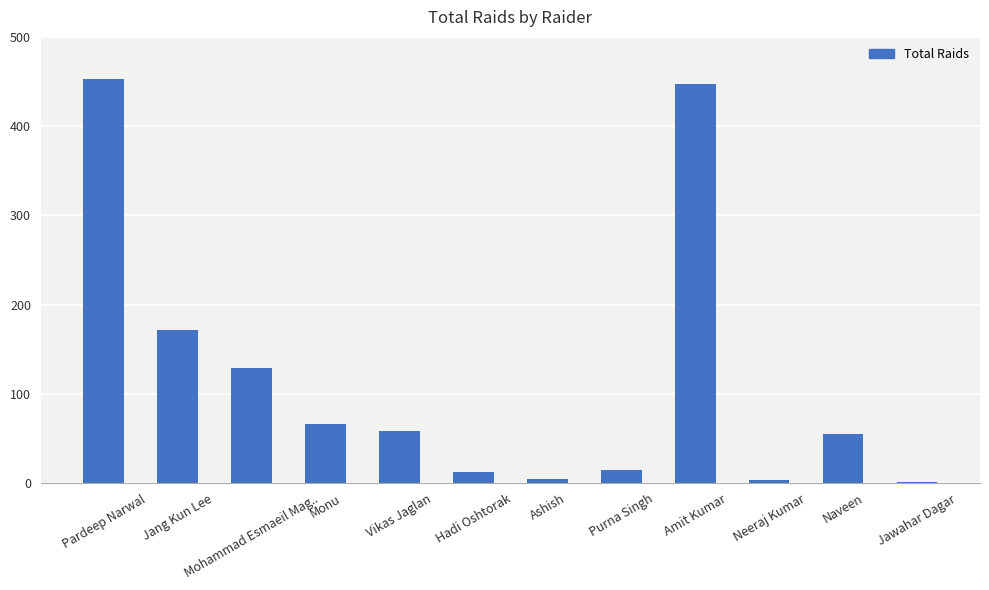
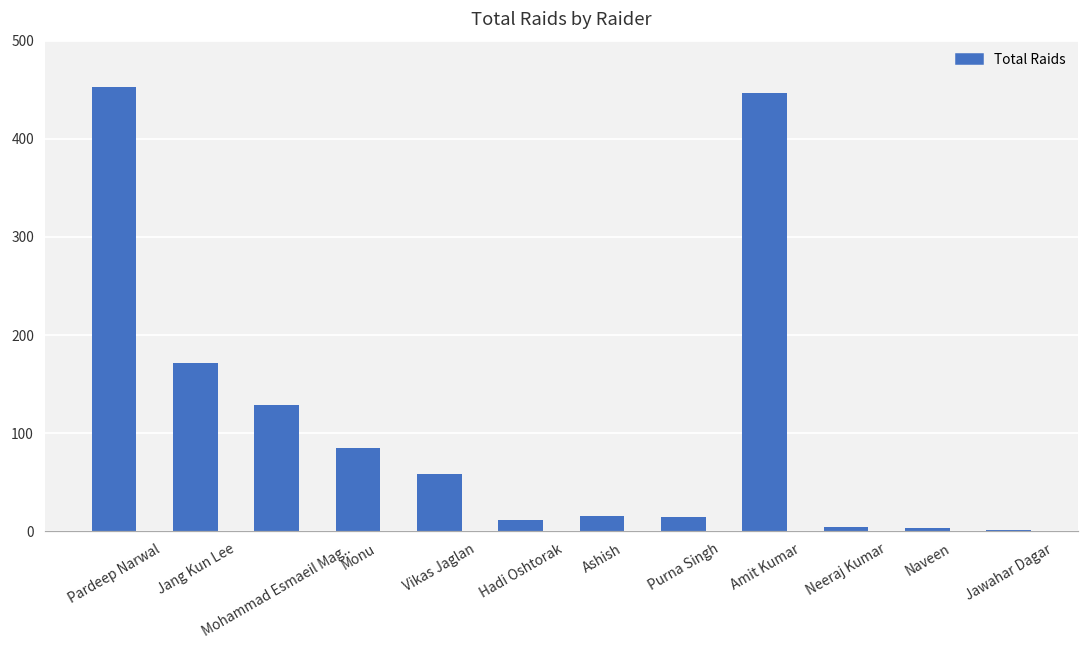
Monu: 70 -> 90
Ashish: 10 -> 20
Naveen: 60 -> 0
